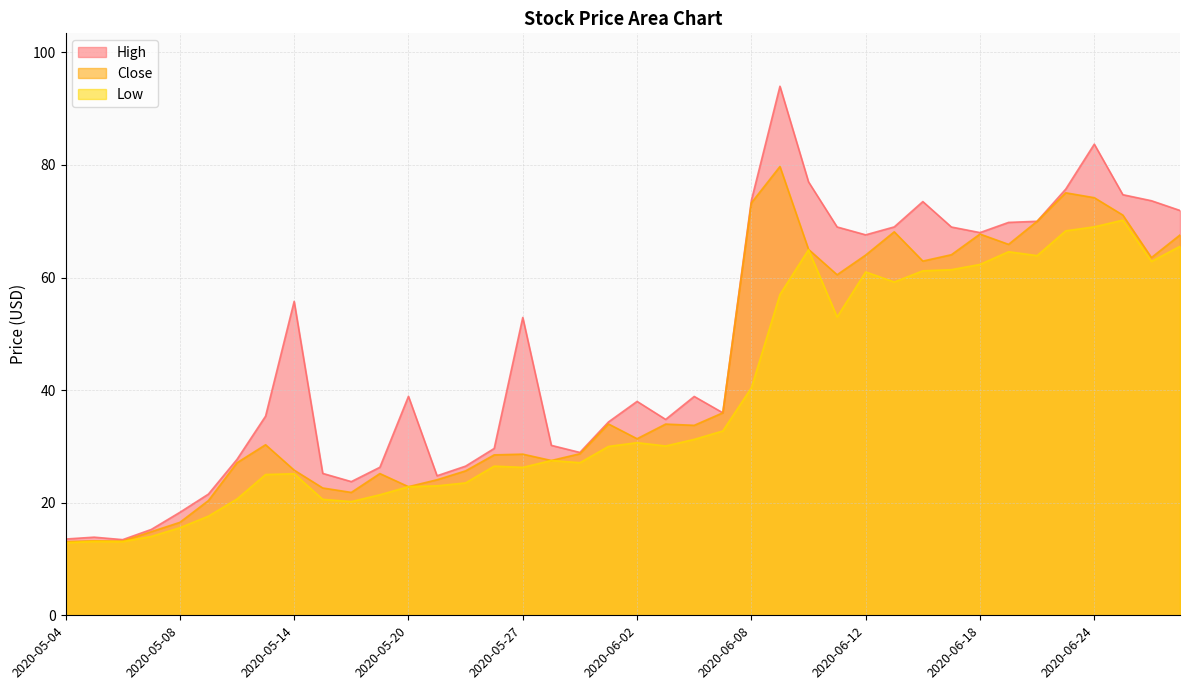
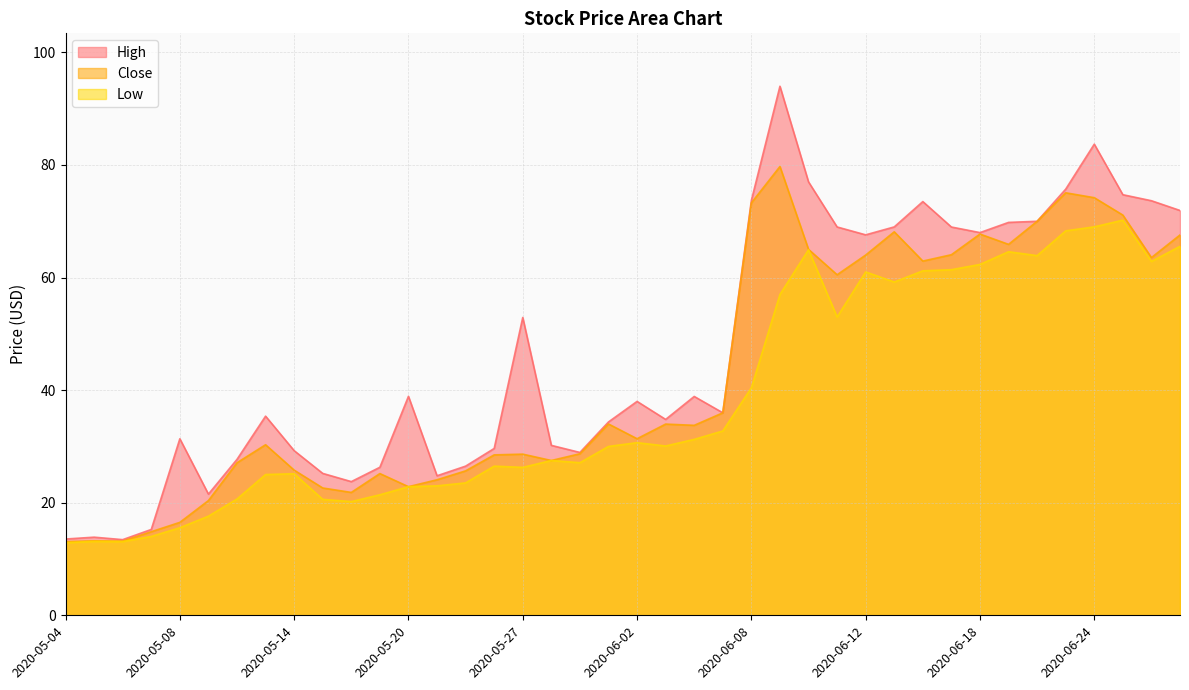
High, 2020-05-08: 18 -> 31
High, 2020-05-14: 56 -> 29
